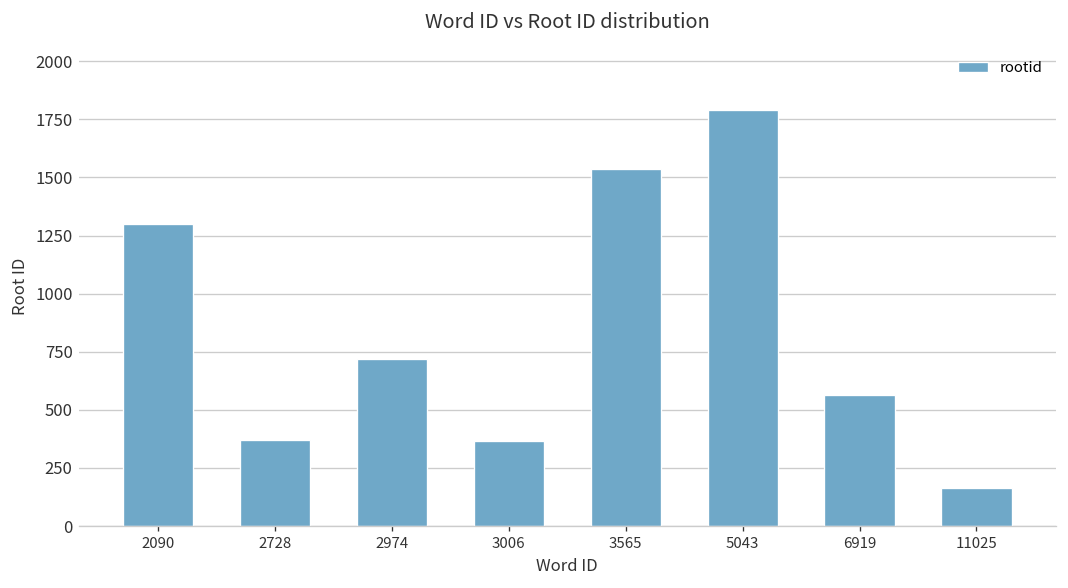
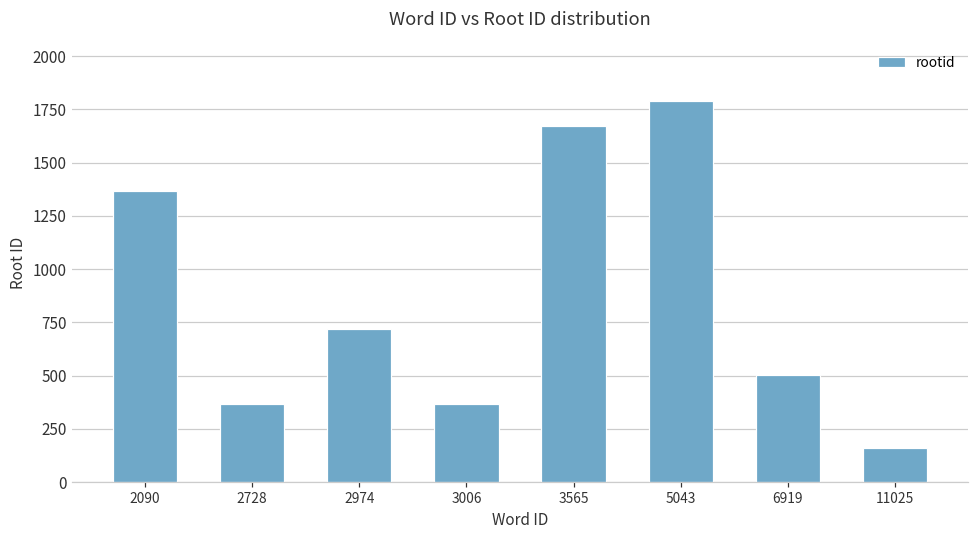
2090: 1300 -> 1370
3565: 1540 -> 1670
6919: 560 -> 500
